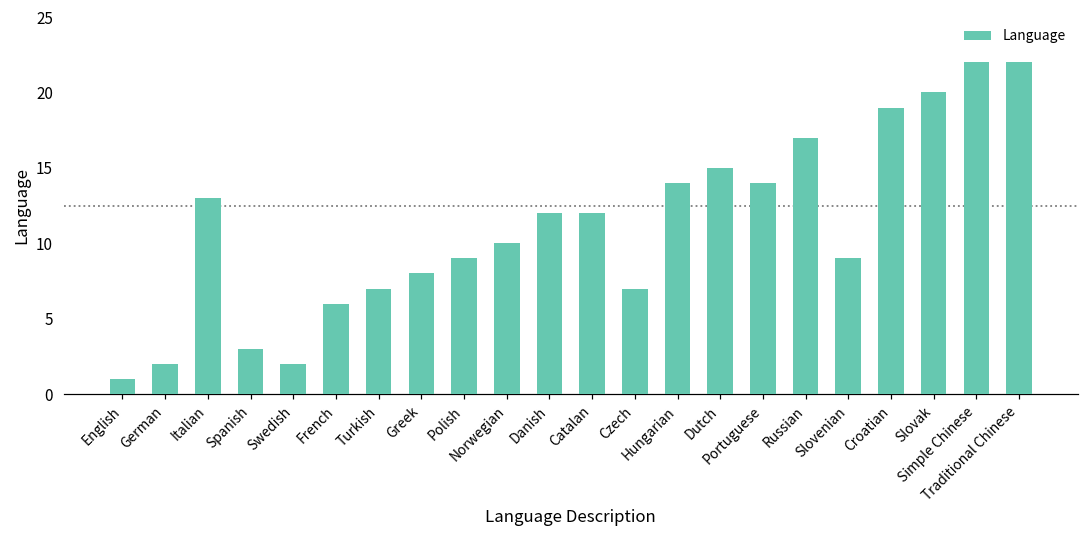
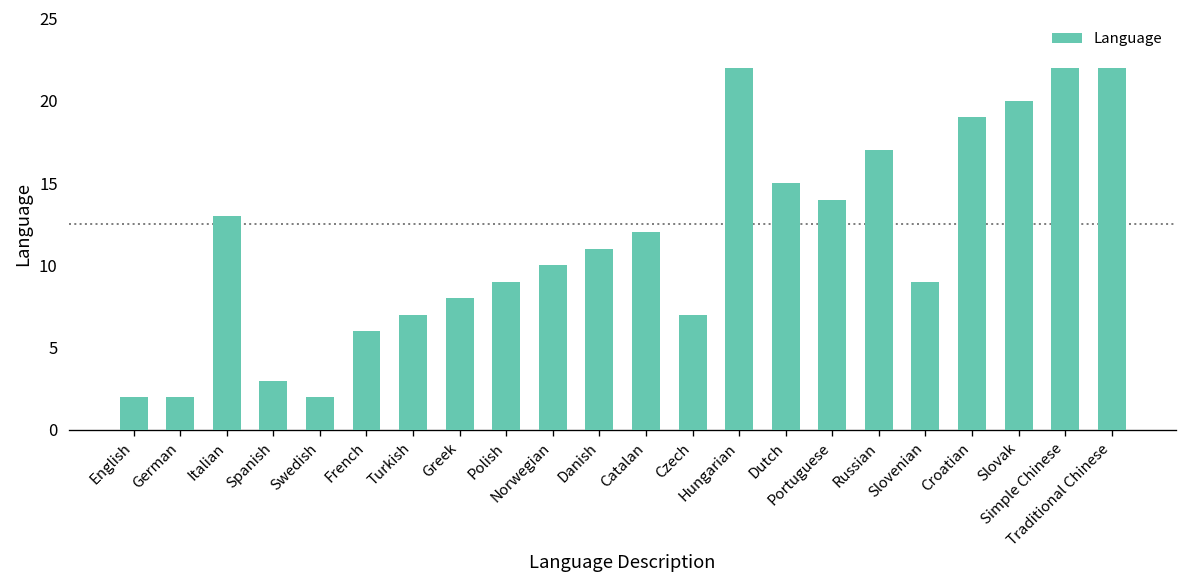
English: 1 -> 2
Danish: 12 -> 11
Hungarian: 14 -> 22
